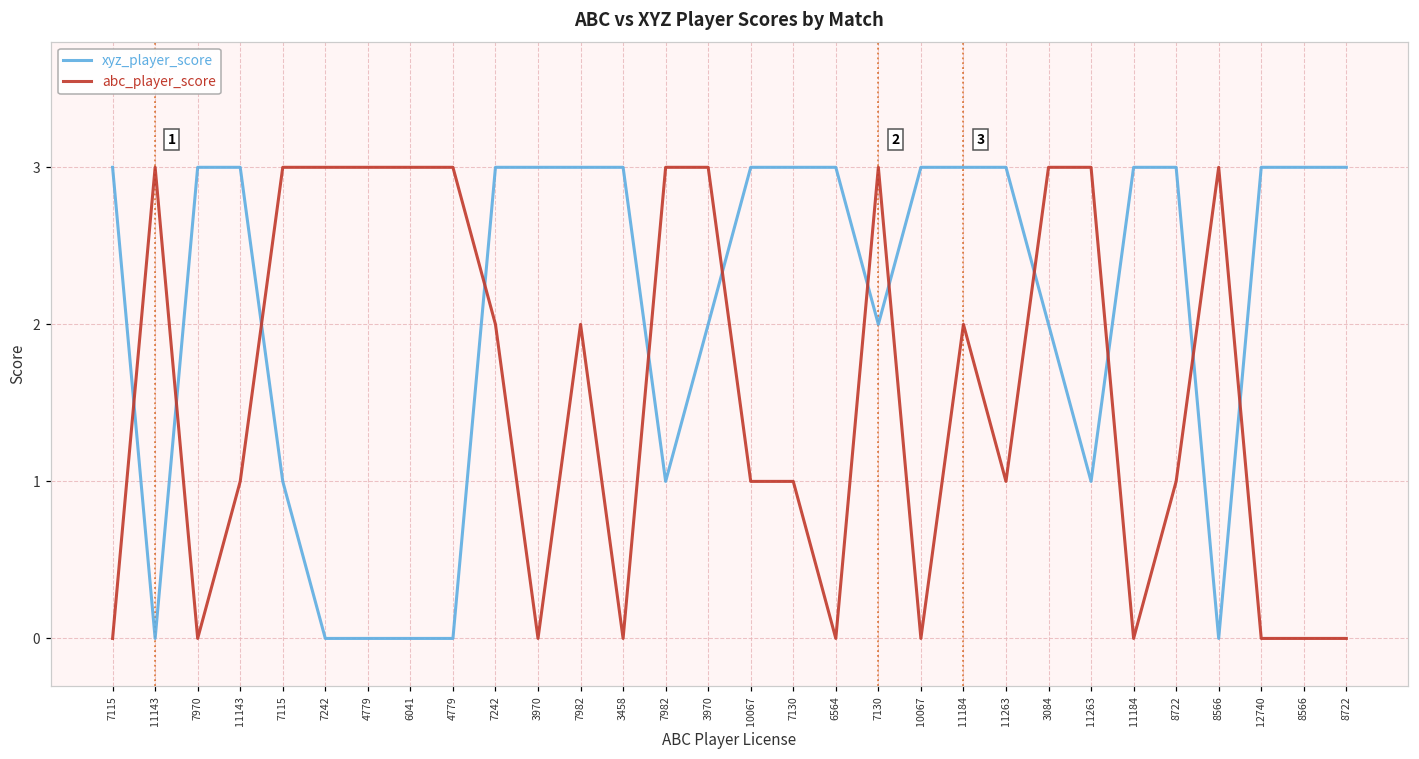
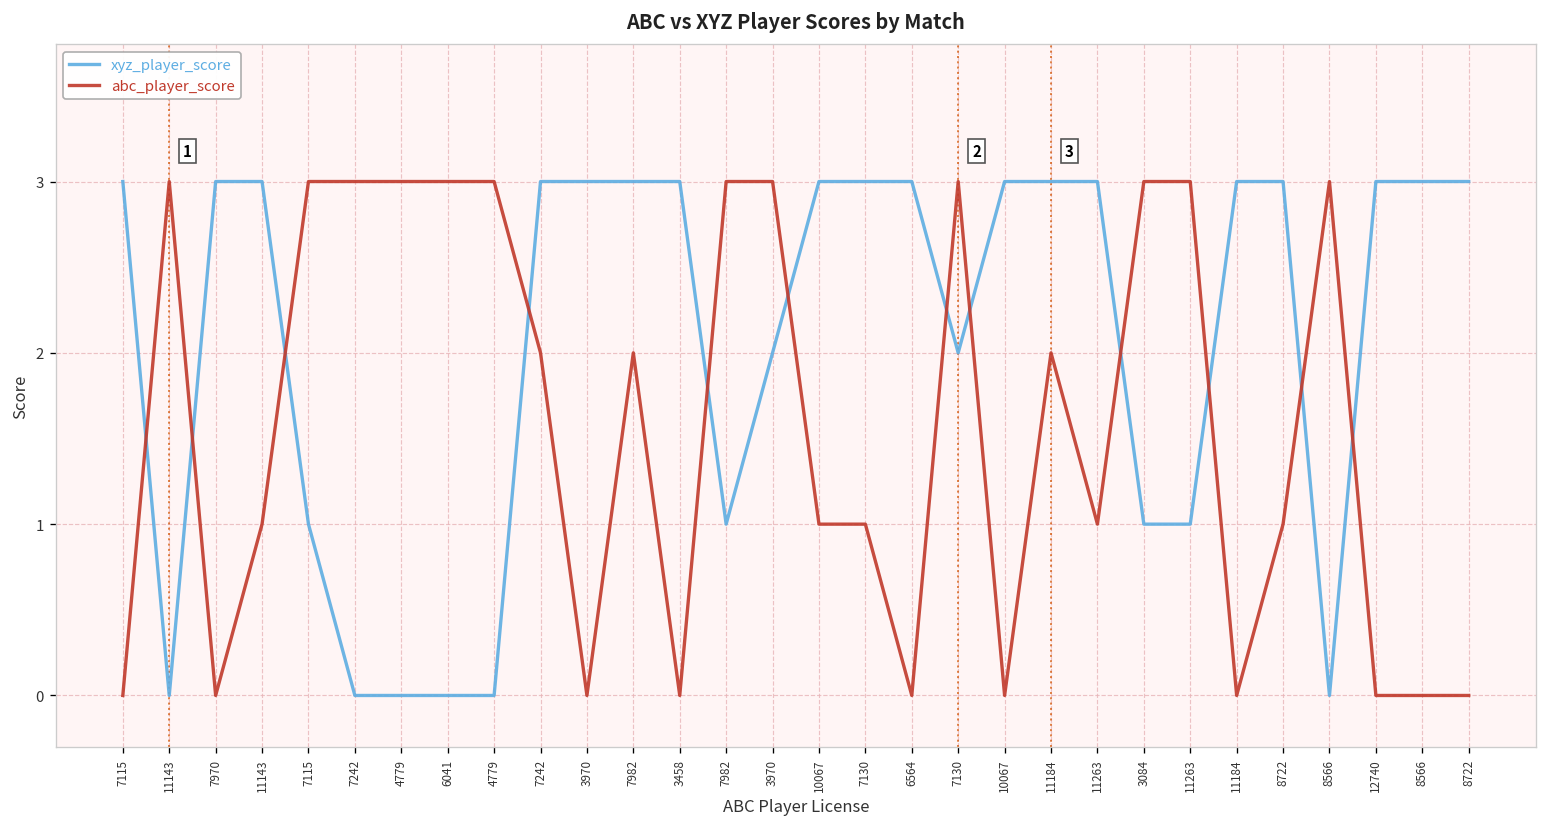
xyz_player_score, 3084: 2 -> 1
